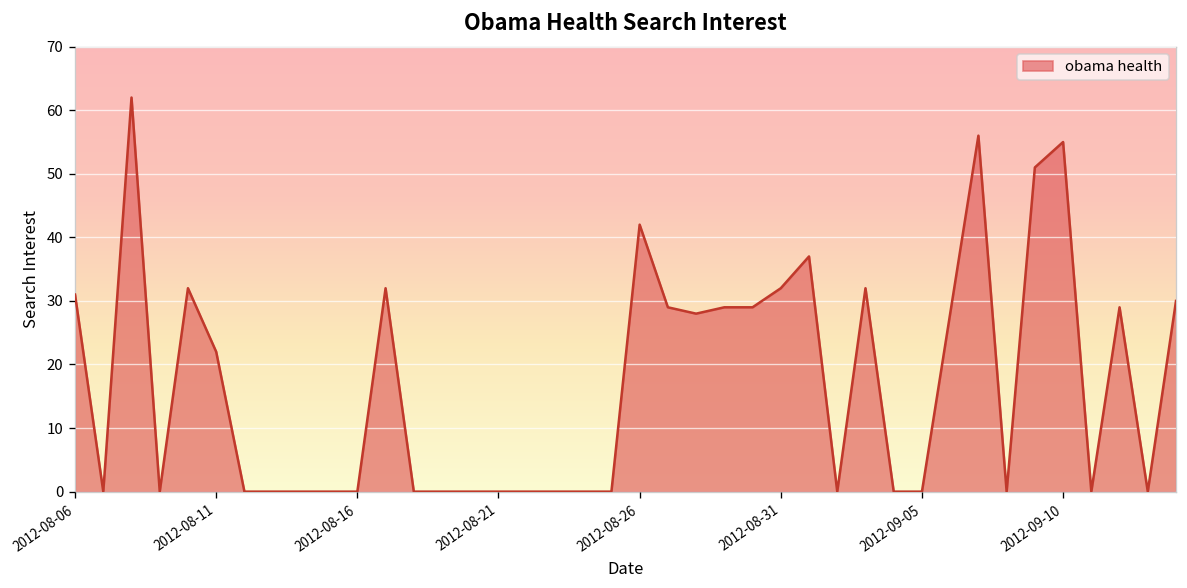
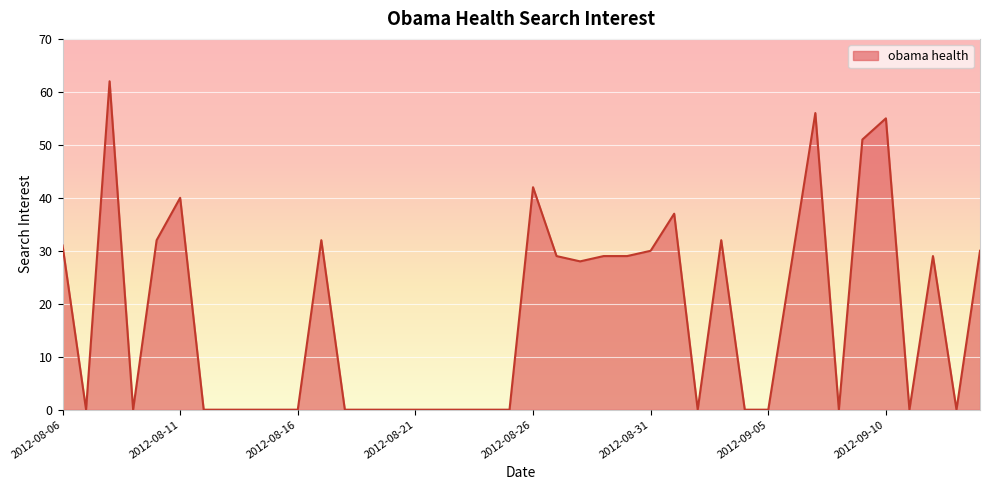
2012-08-11: 22 -> 40
2012-08-31: 32 -> 30
